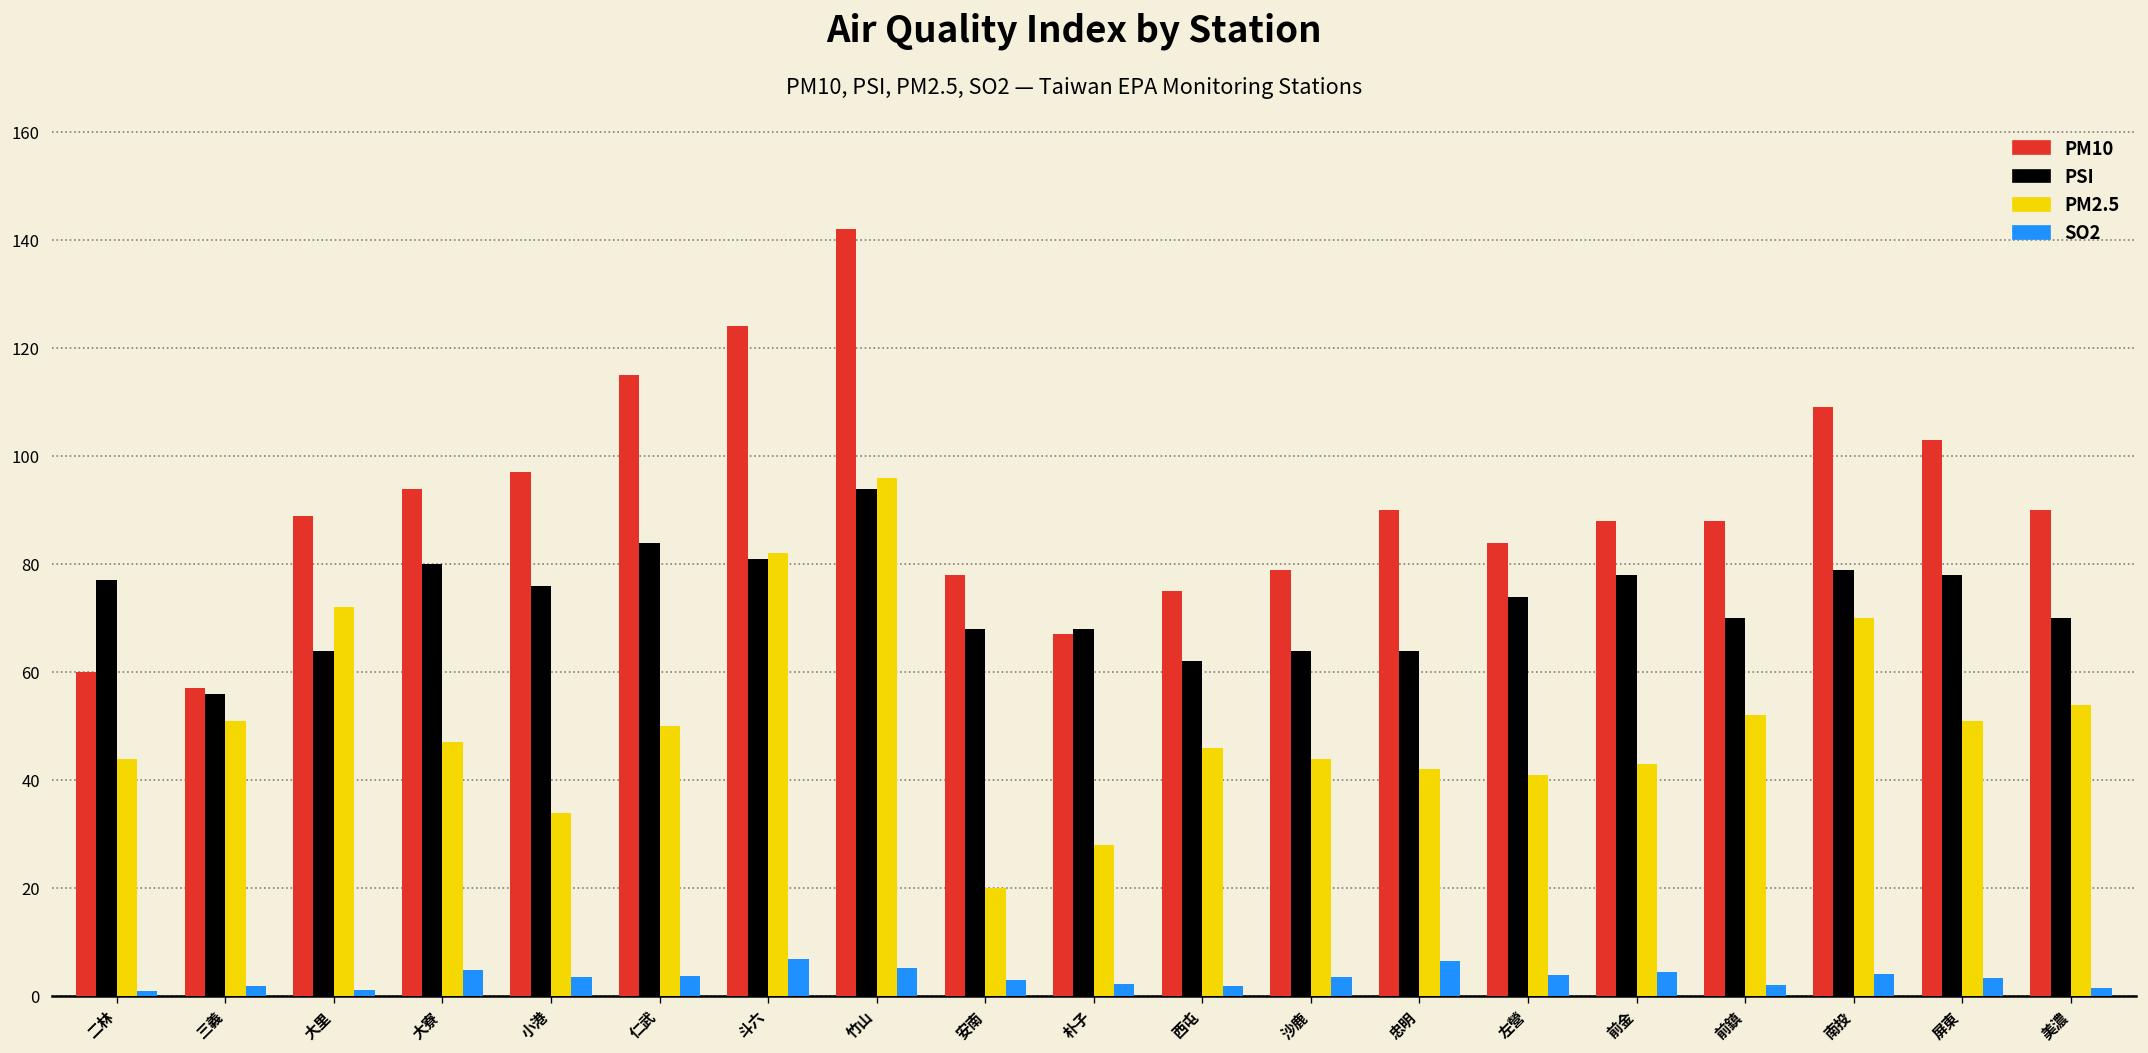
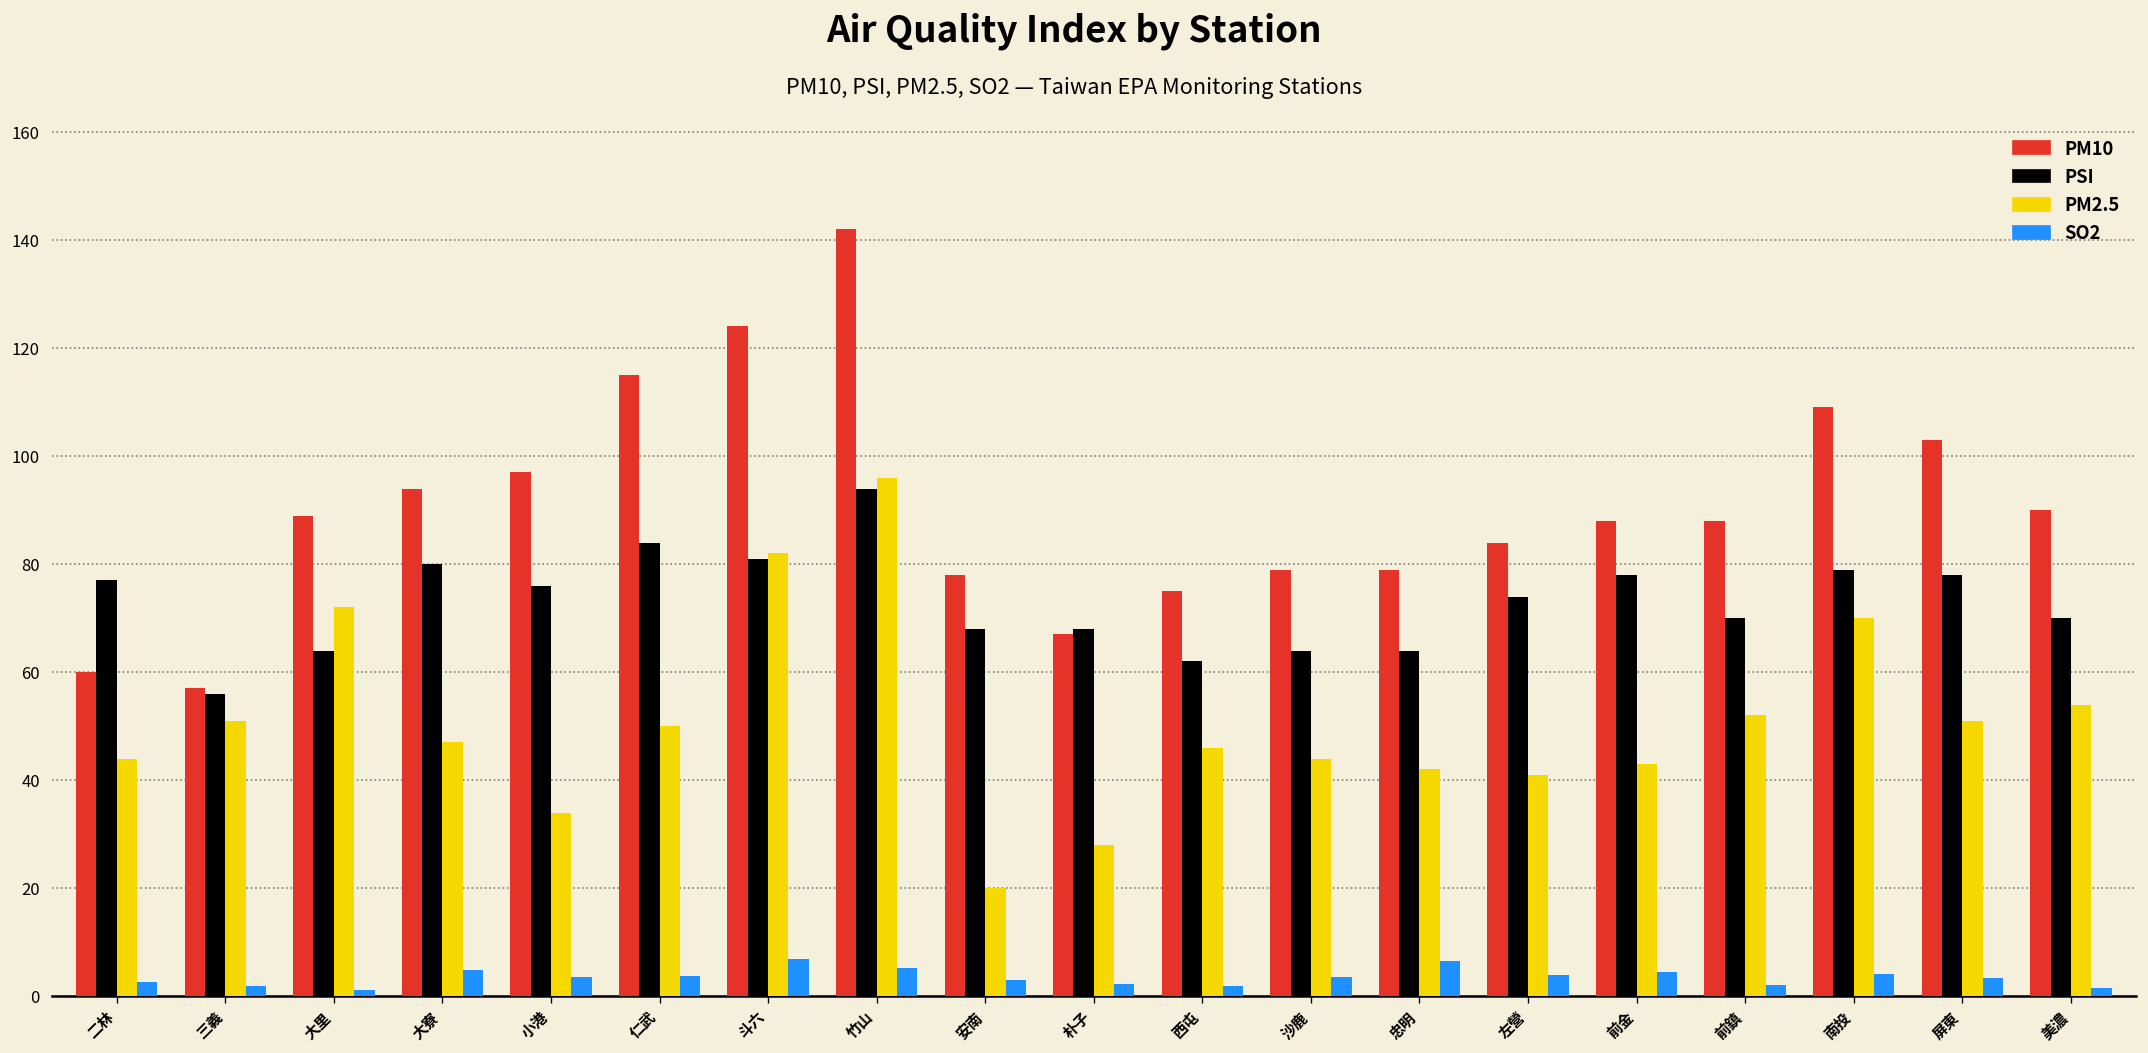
SO2, 二林: 1 -> 3
PM10, 忠明: 90 -> 79
